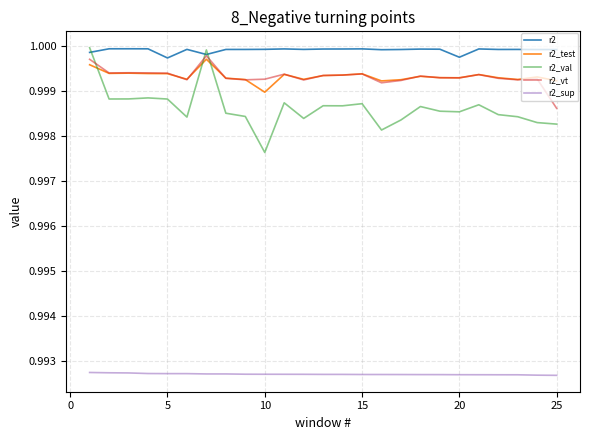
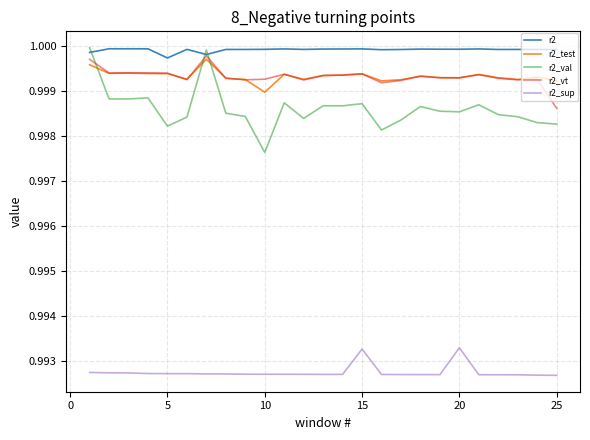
r2_val, 5: 0.9988 -> 0.9982
r2_sup, 15: 0.9927 -> 0.9933
r2, 20: 0.9998 -> 0.9999
r2_sup, 20: 0.9927 -> 0.9933
